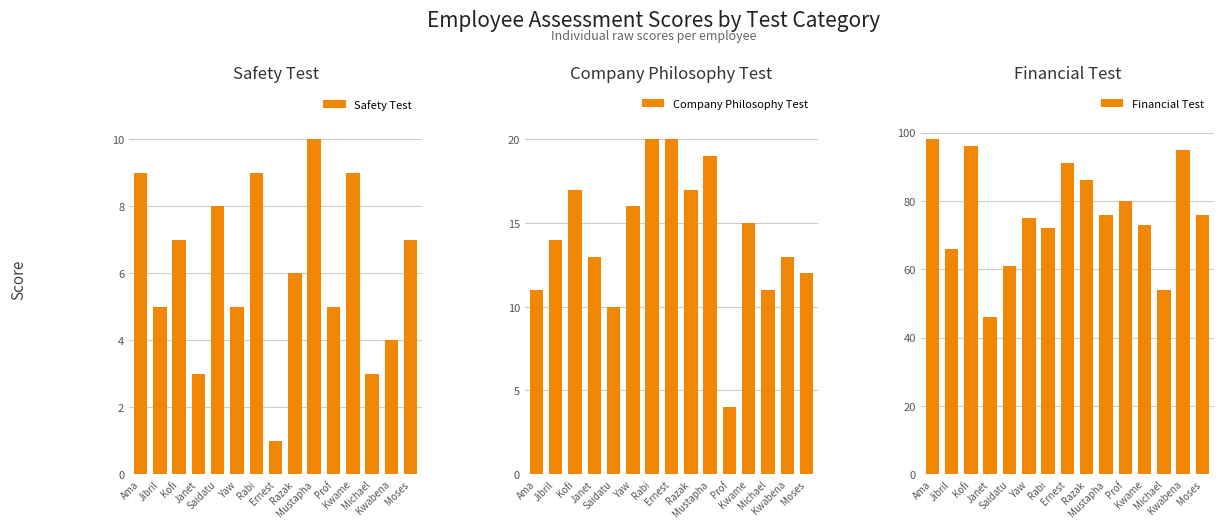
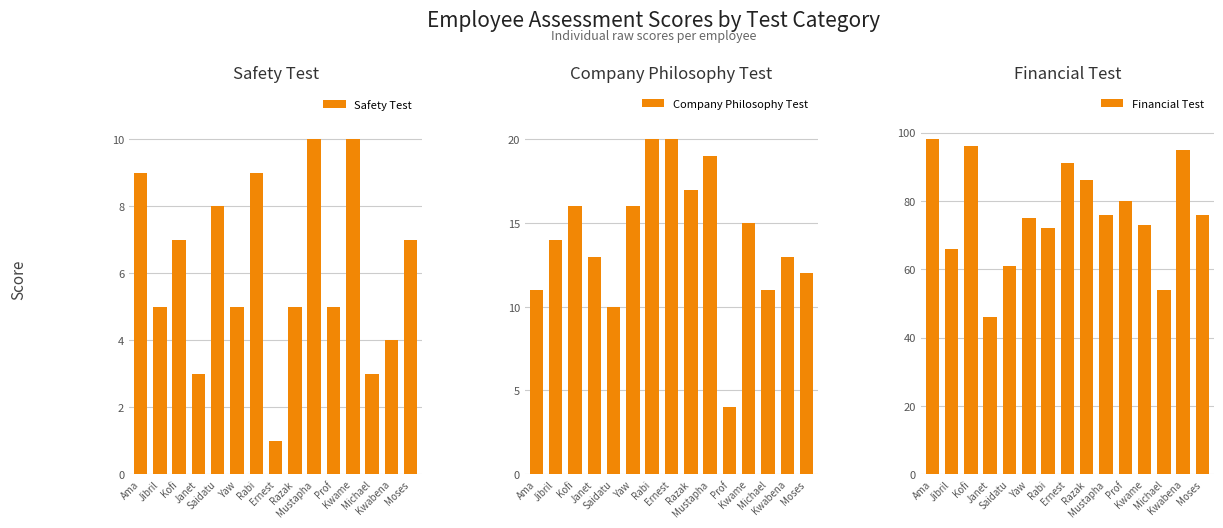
Safety Test, Razak: 6 -> 5
Safety Test, Kwame: 9 -> 10
Company Philosophy Test, Kofi: 17 -> 16
